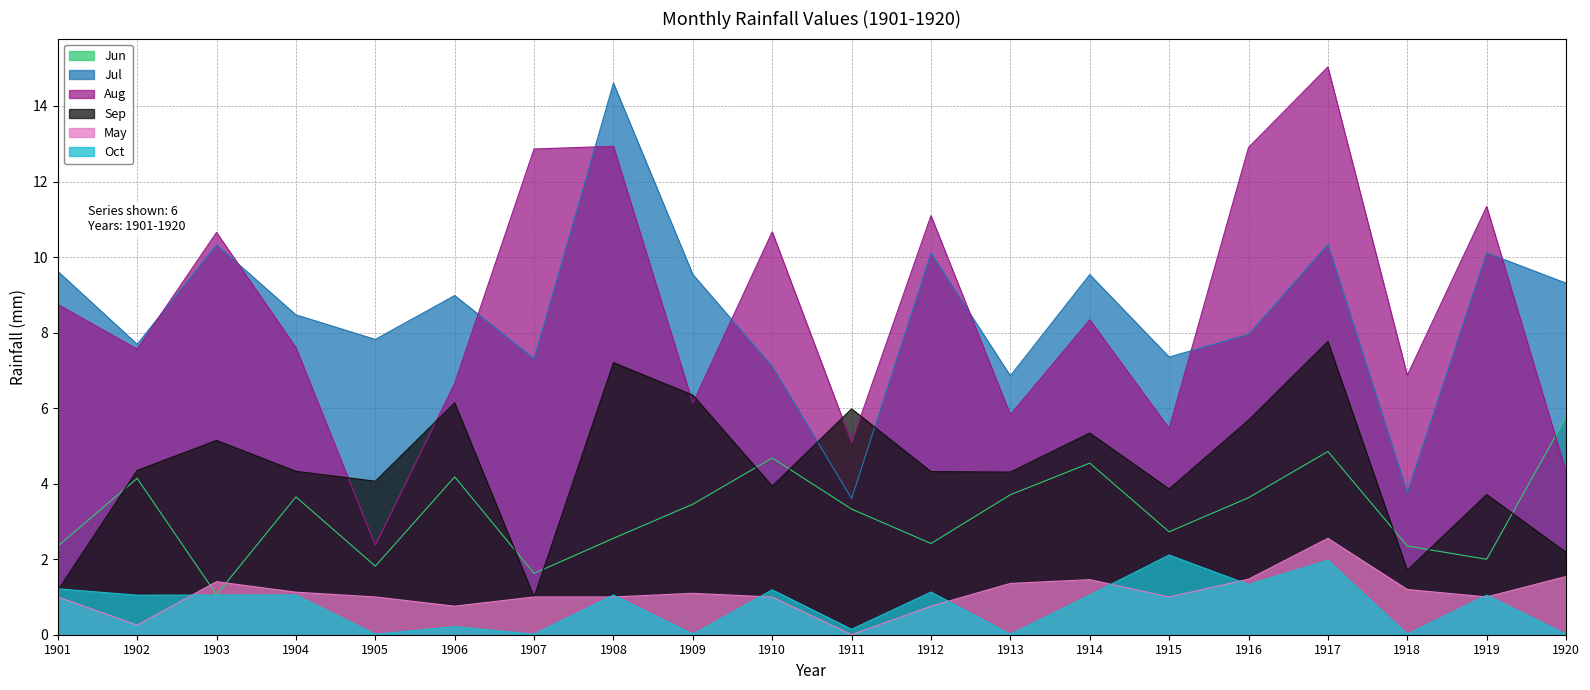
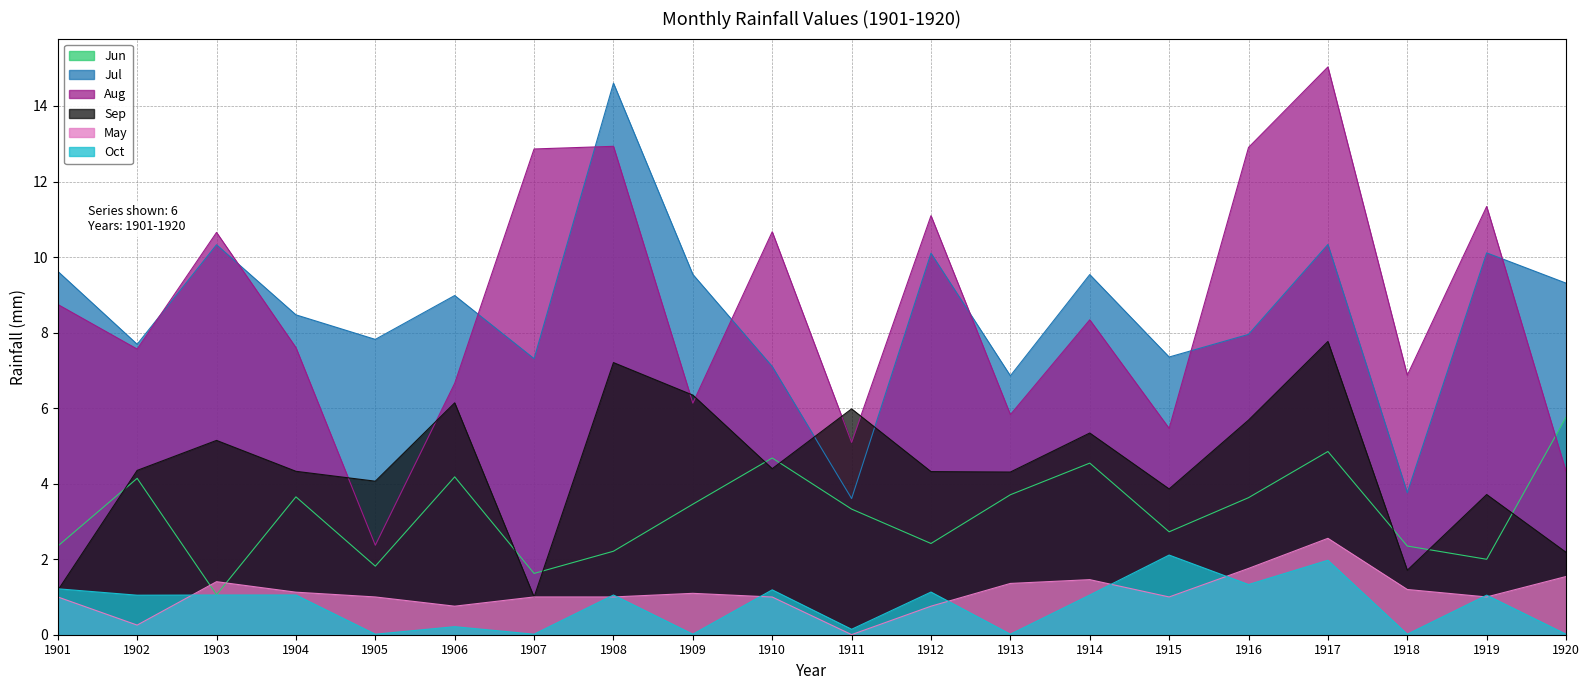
Jun, 1908: 2.6 -> 2.2
Sep, 1910: 3.9 -> 4.4
May, 1916: 1.5 -> 1.8
